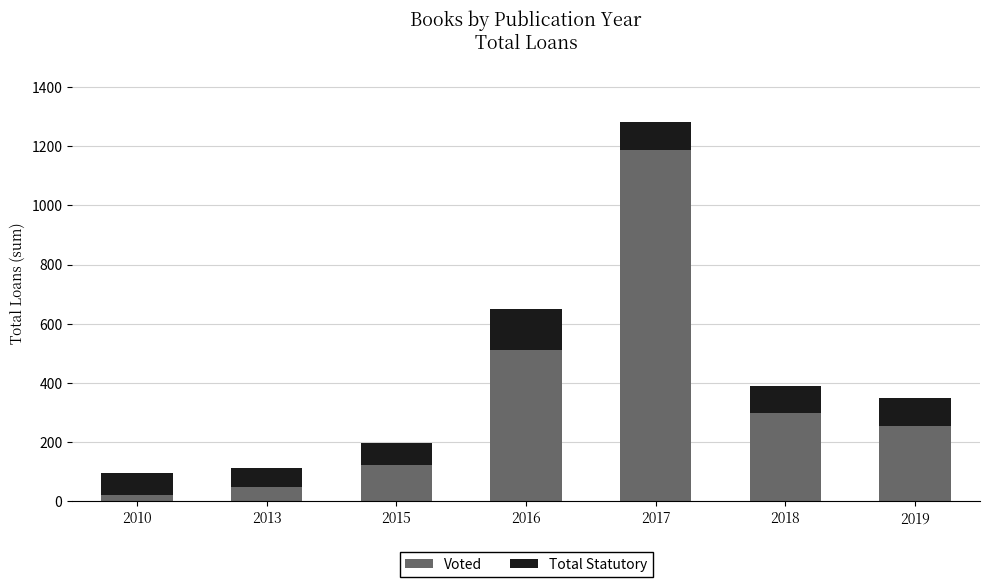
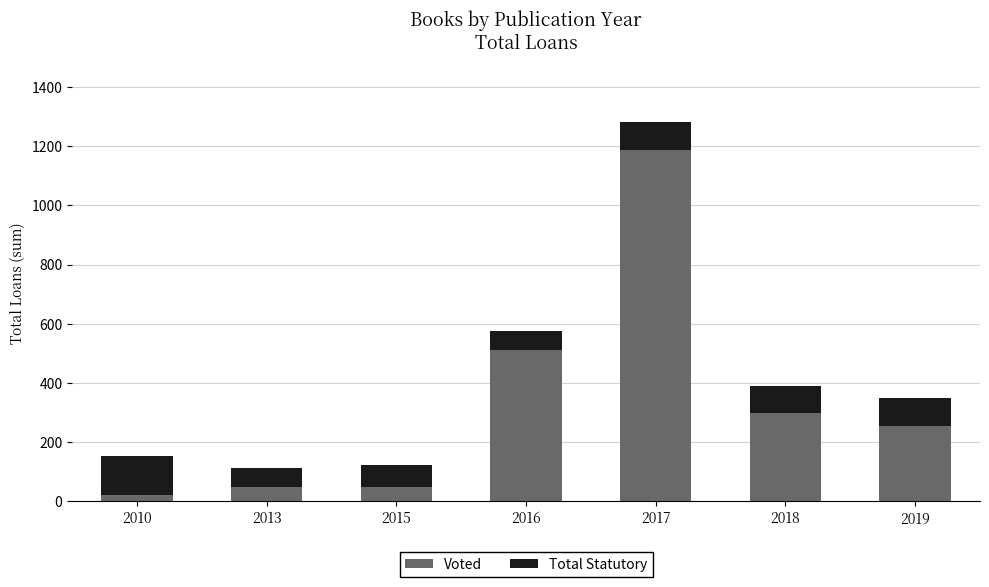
Total Statutory, 2010: 80 -> 130
Voted, 2015: 120 -> 50
Total Statutory, 2016: 140 -> 60
